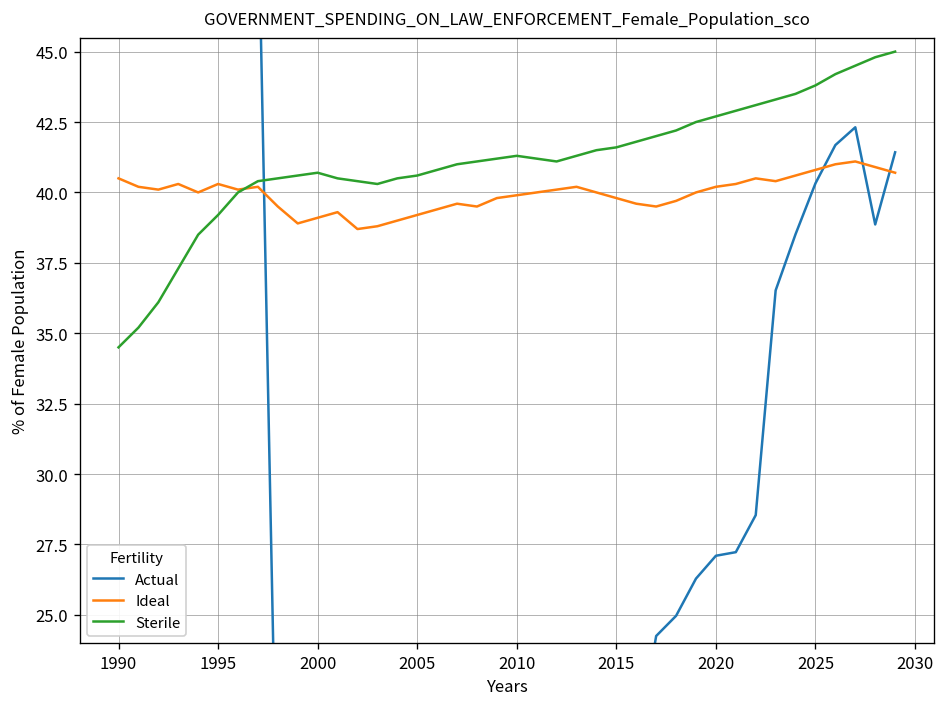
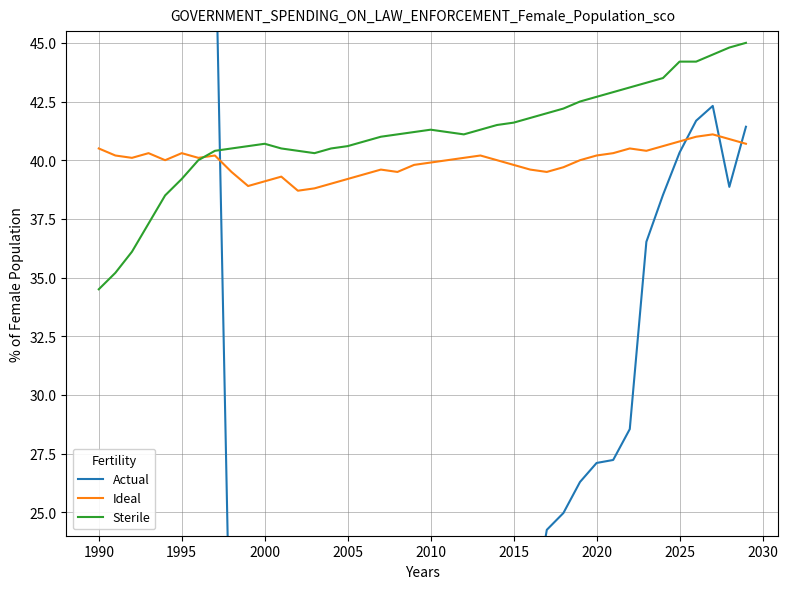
Sterile, 2025: 43.8 -> 44.2
